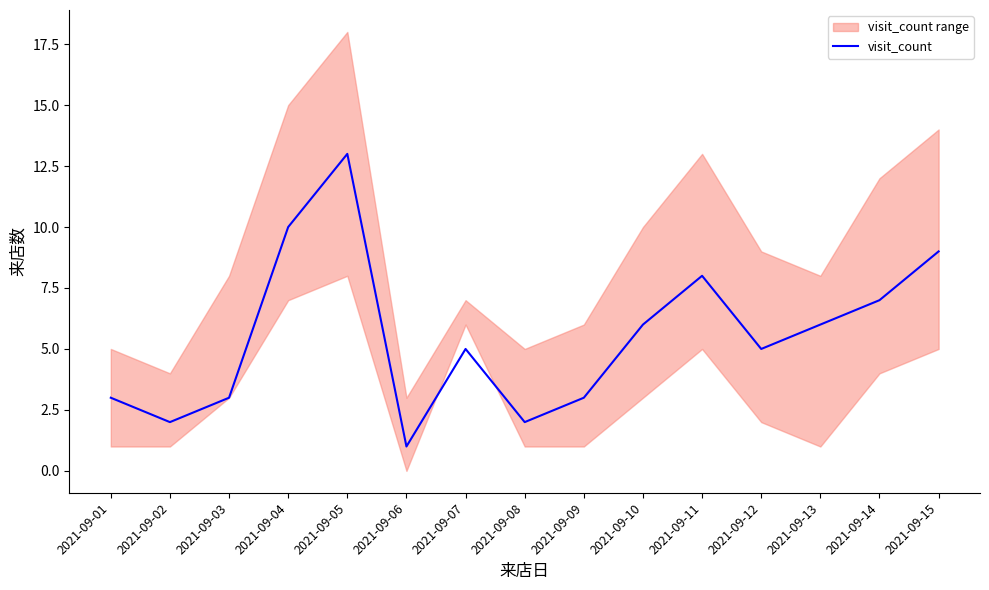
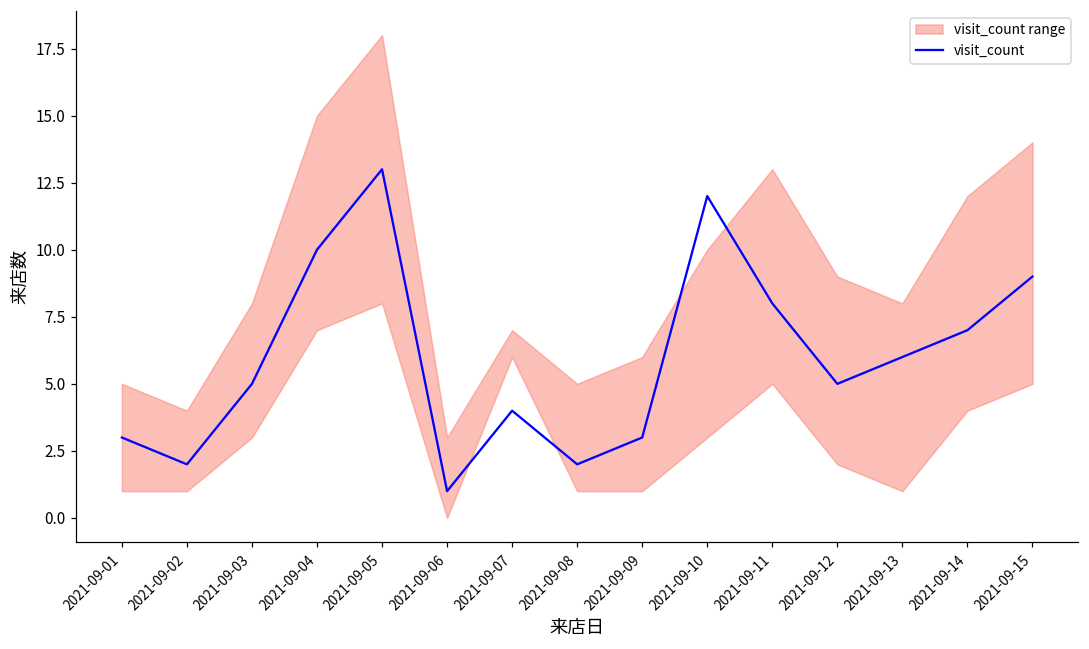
visit_count, 2021-09-03: 3 -> 5
visit_count, 2021-09-07: 5 -> 4
visit_count, 2021-09-10: 6 -> 12
